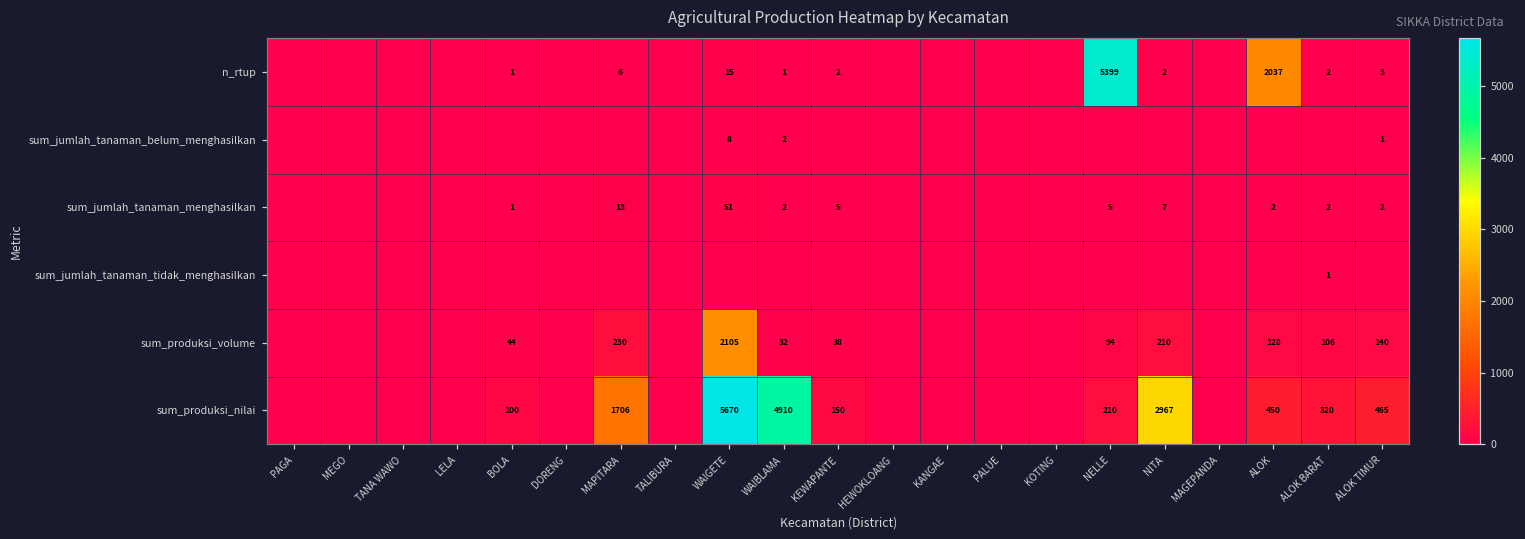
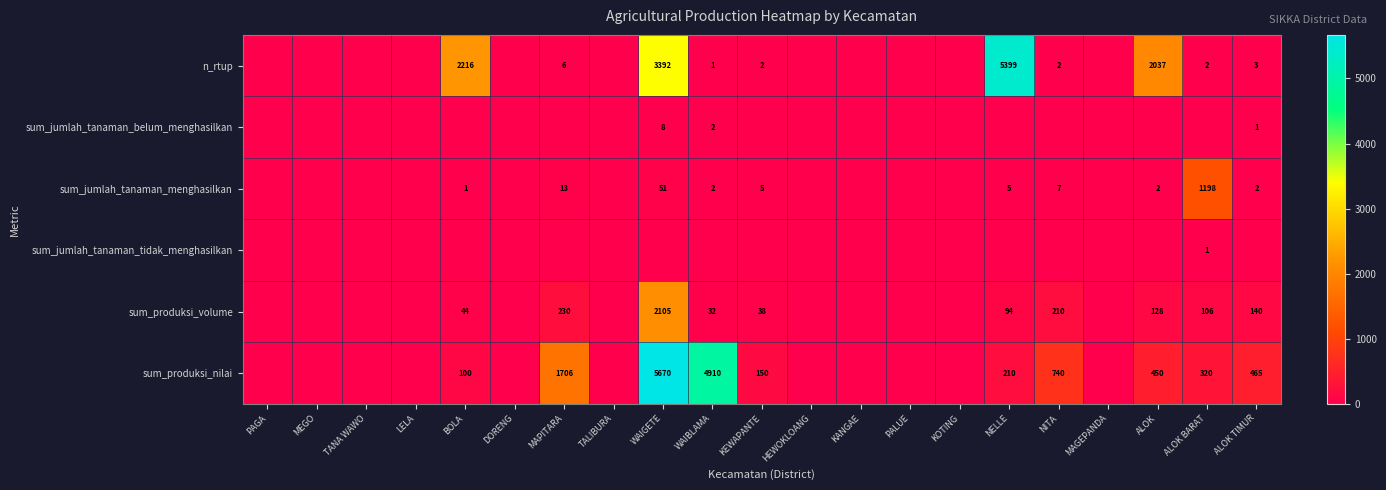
n_rtup, BOLA: 1 -> 2216
n_rtup, WAIGETE: 15 -> 3392
sum_jumlah_tanaman_menghasilkan, ALOK BARAT: 2 -> 1198
sum_produksi_nilai, NITA: 2967 -> 740
